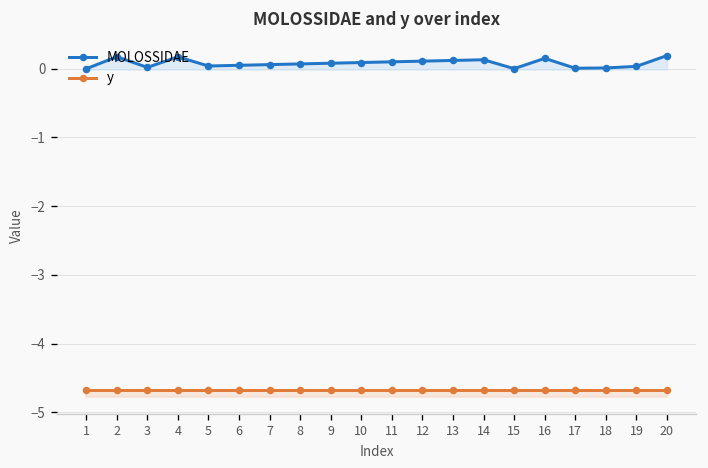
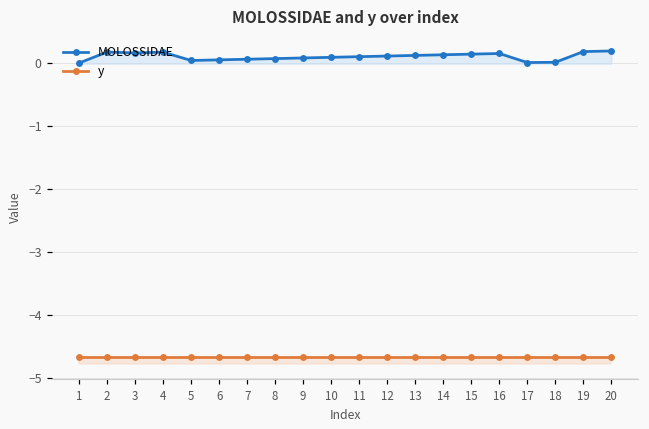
MOLOSSIDAE, 3: 0.0 -> 0.2
MOLOSSIDAE, 15: 0.0 -> 0.1
MOLOSSIDAE, 19: 0.0 -> 0.2
